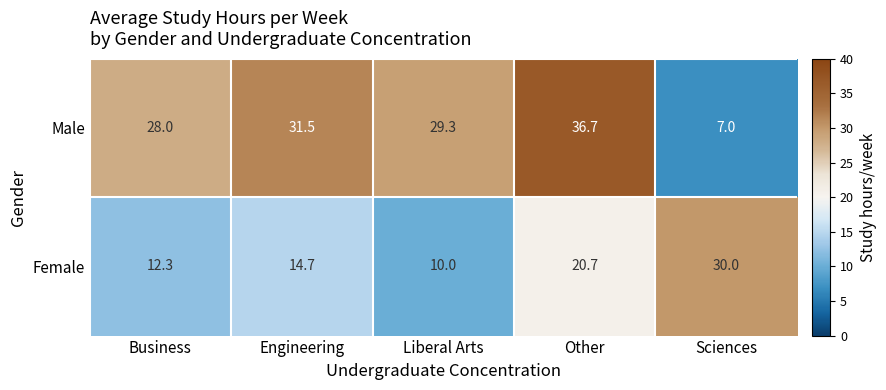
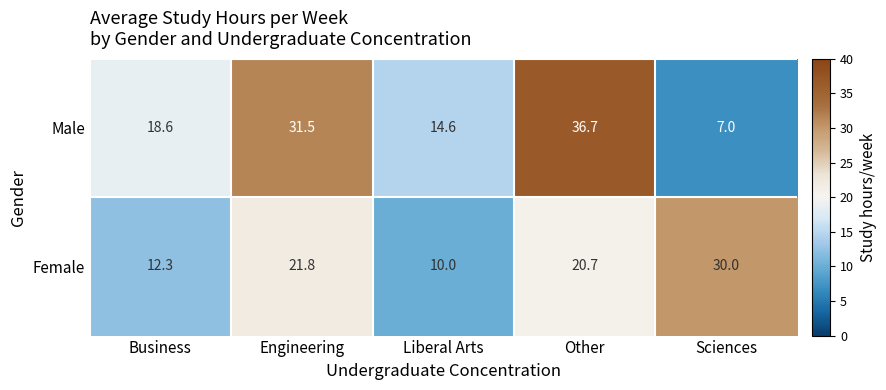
Male, Business: 28.0 -> 18.6
Male, Liberal Arts: 29.3 -> 14.6
Female, Engineering: 14.7 -> 21.8
